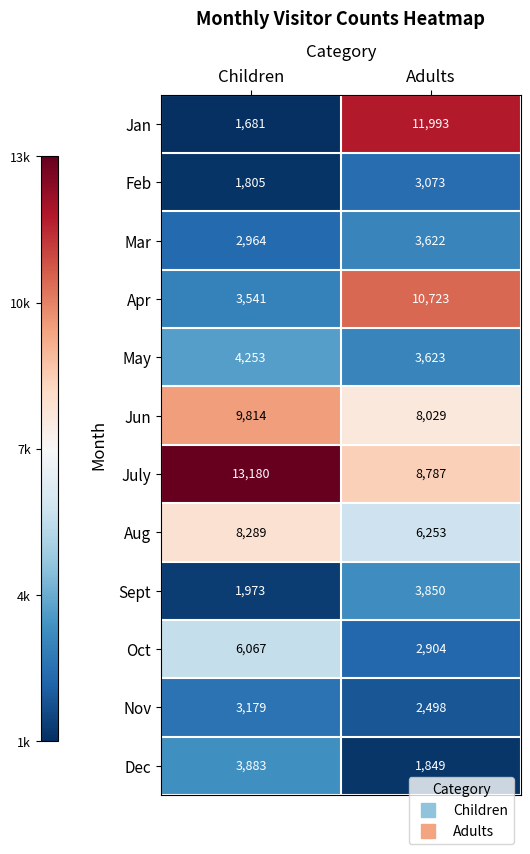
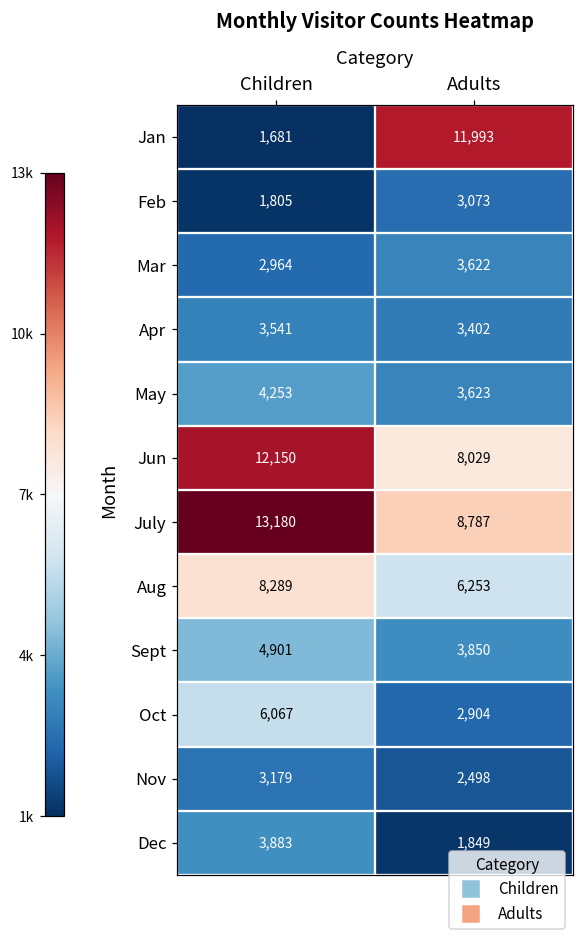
Apr, Adults: 10,723 -> 3,402
Jun, Children: 9,814 -> 12,150
Sept, Children: 1,973 -> 4,901
